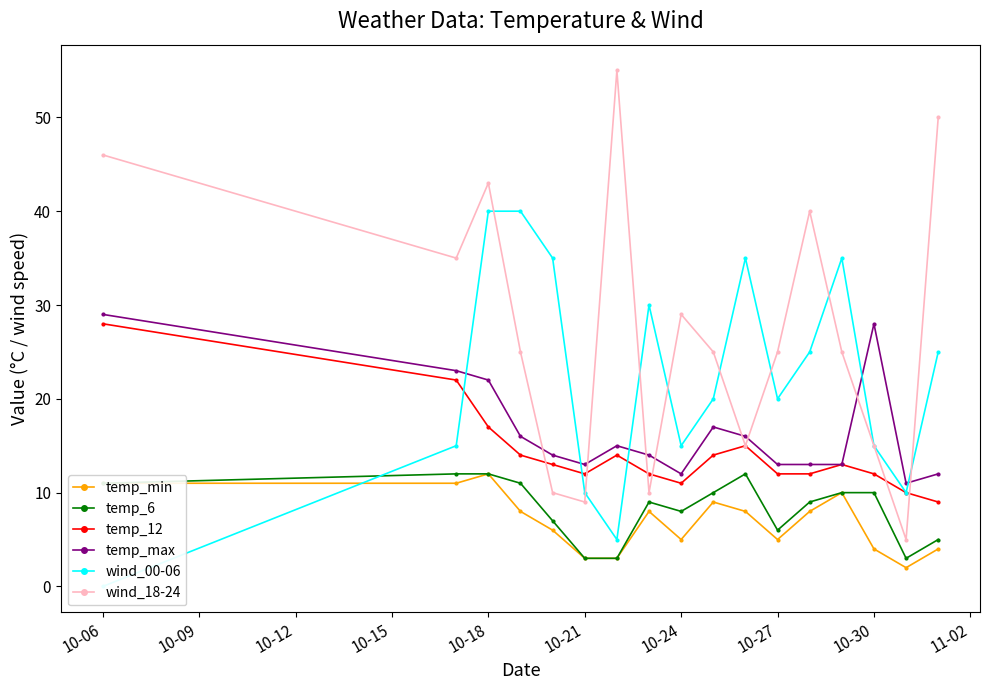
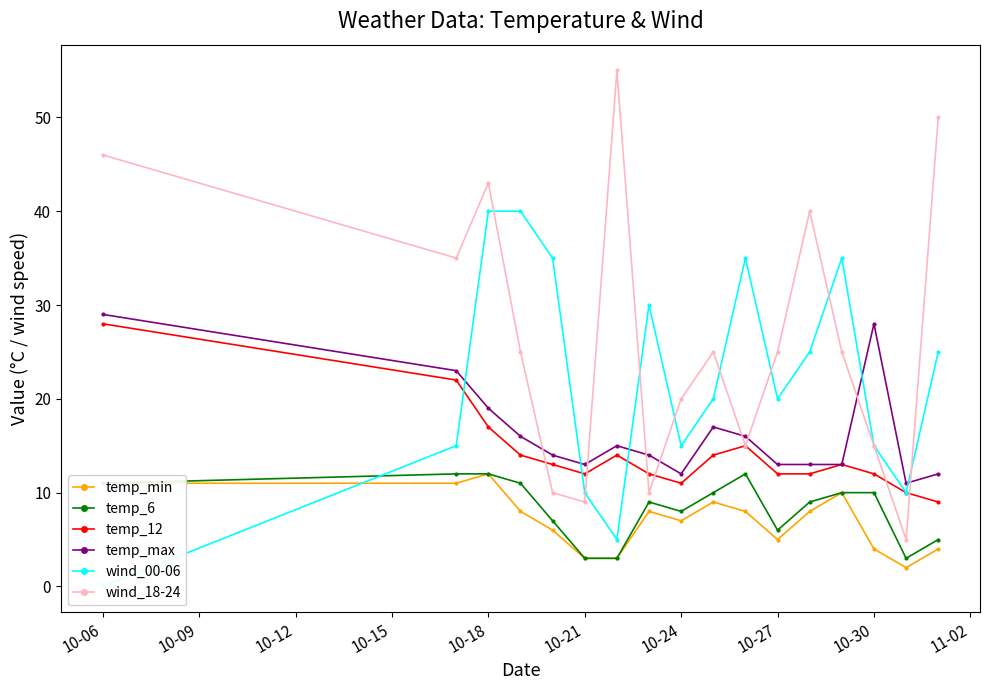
temp_max, 10-18: 22 -> 19
temp_min, 10-24: 5 -> 7
wind_18-24, 10-24: 29 -> 20
